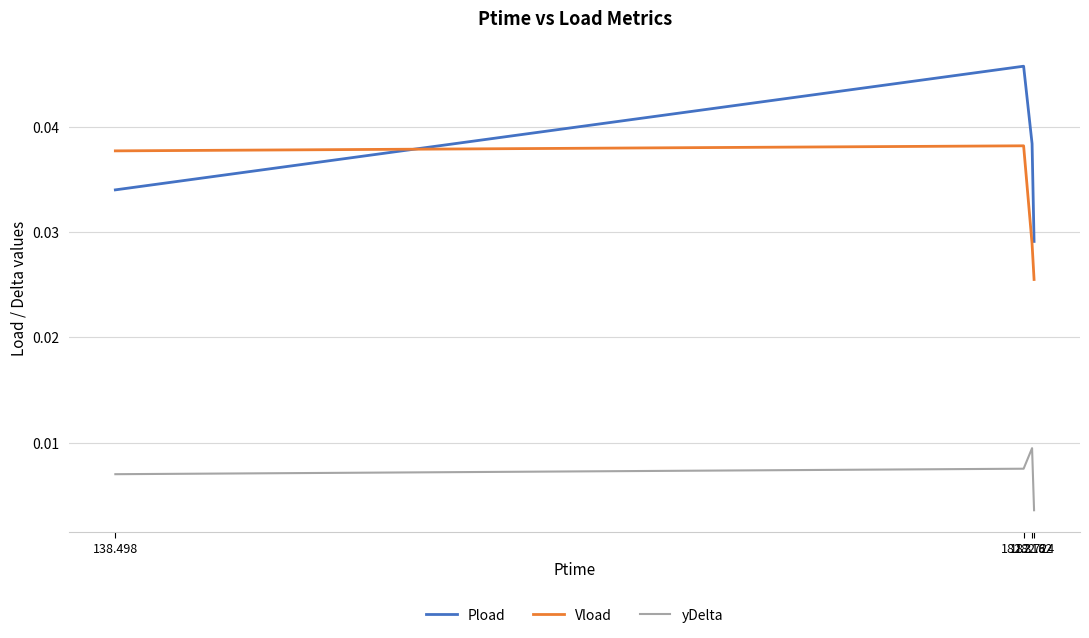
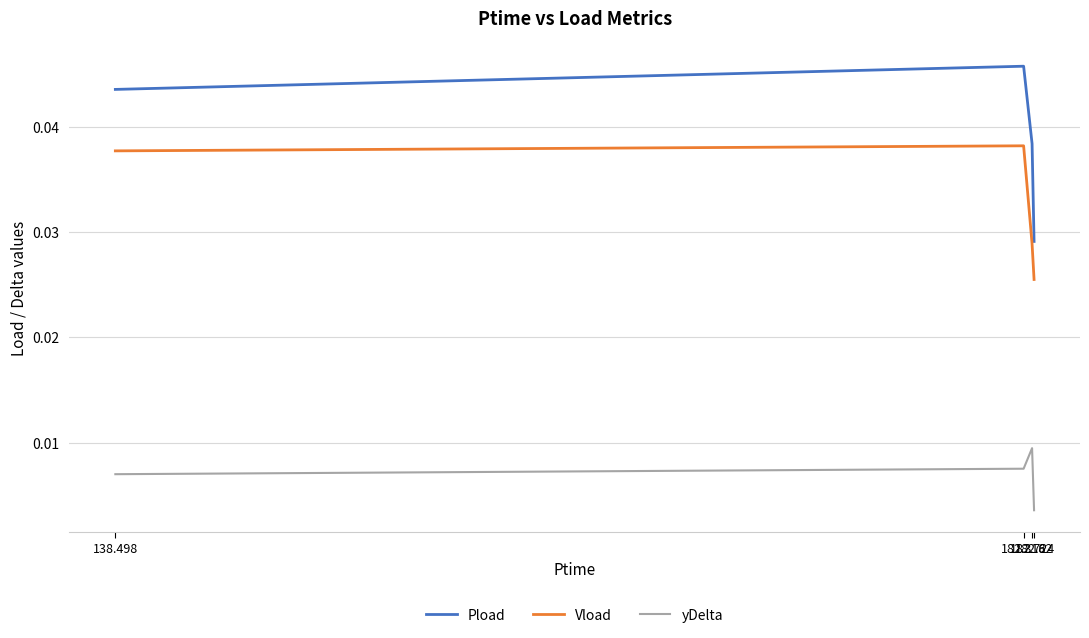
Pload, 138.498: 0.0340 -> 0.0435
